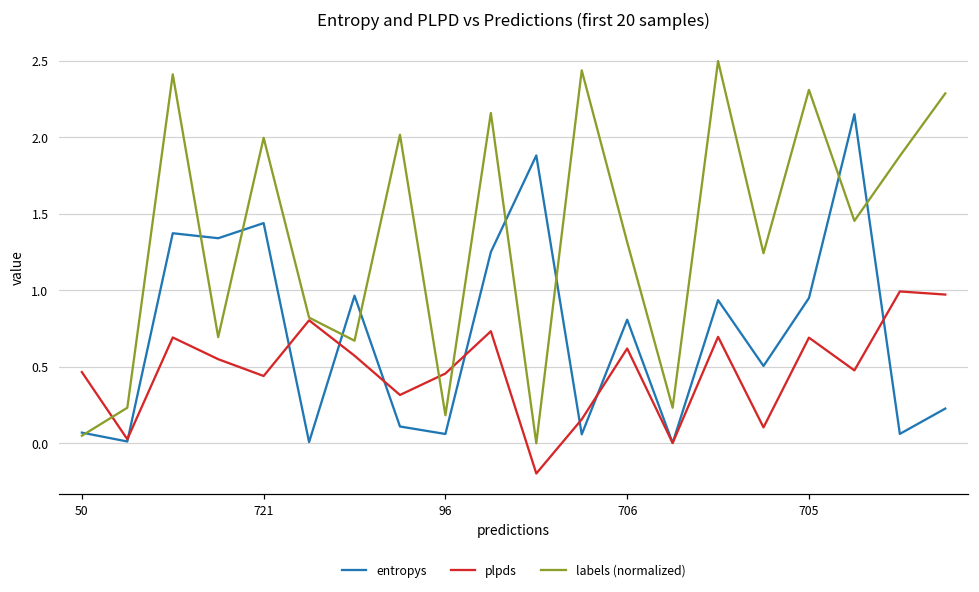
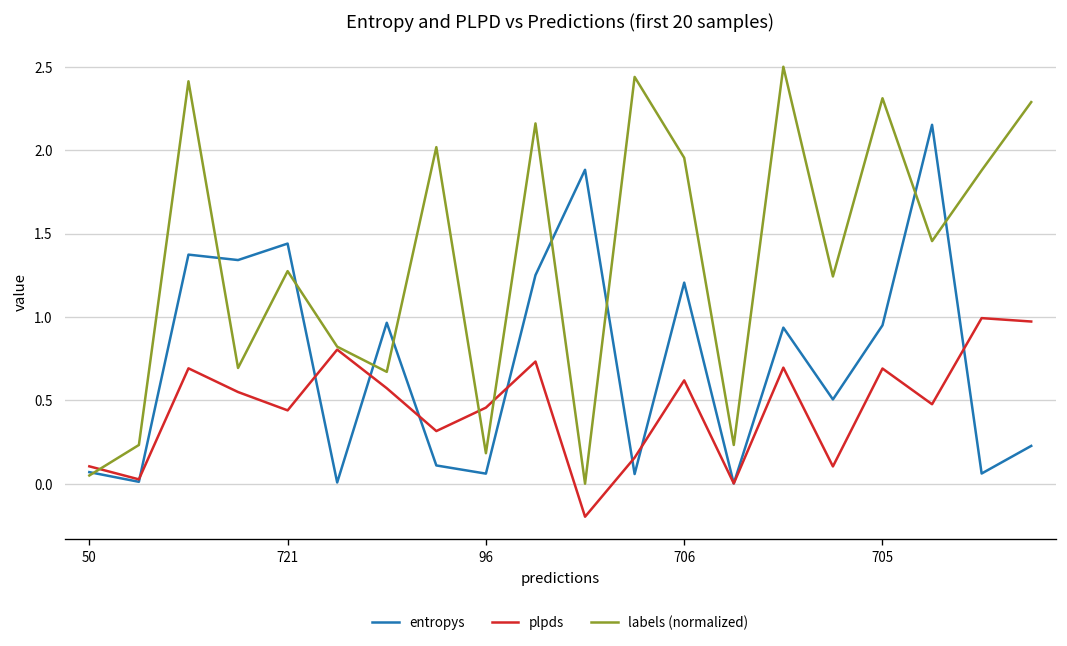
plpds, 50: 0.47 -> 0.10
labels (normalized), 721: 2.00 -> 1.27
entropys, 706: 0.81 -> 1.21
labels (normalized), 706: 1.32 -> 1.95
